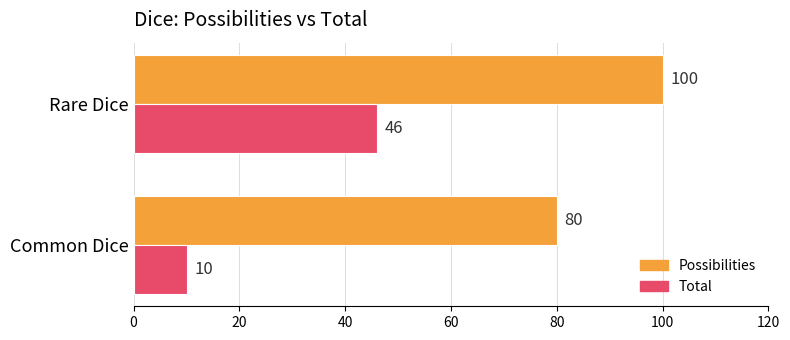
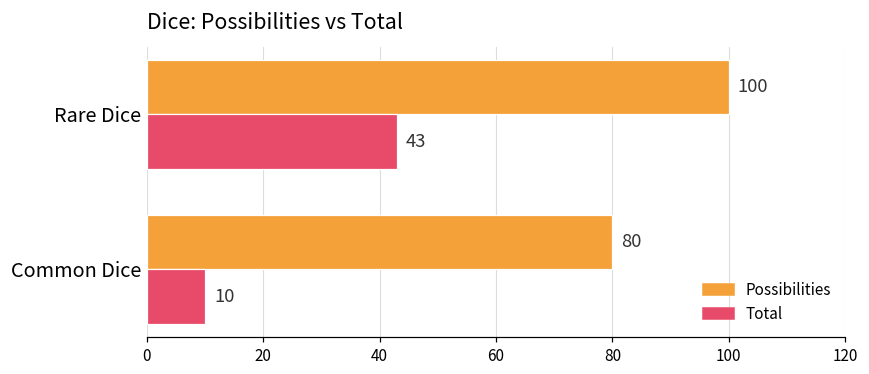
Total, Rare Dice: 46 -> 43
